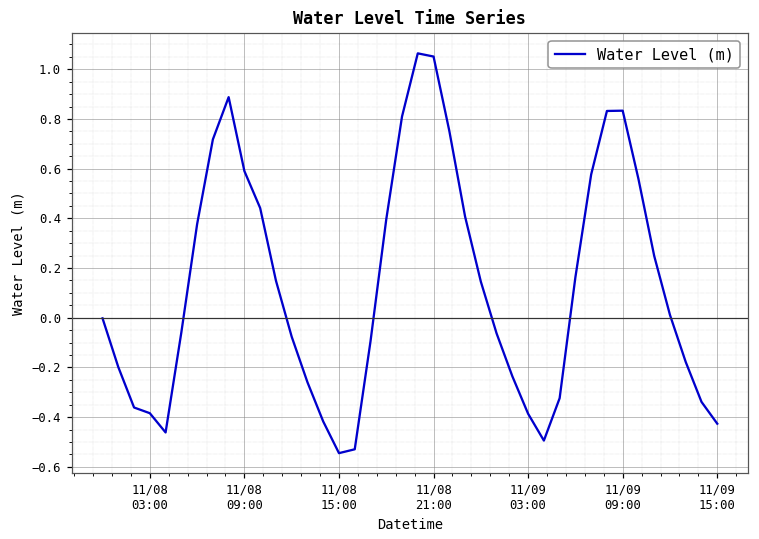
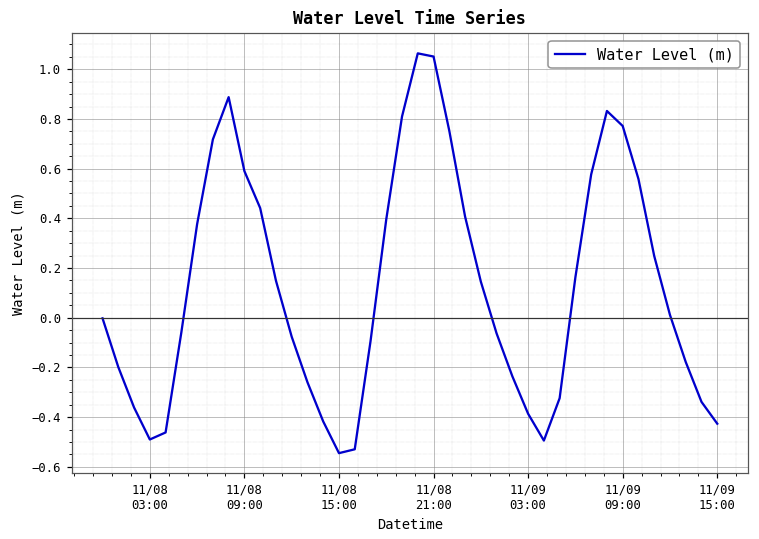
11/08 03:00: -0.38 -> -0.49
11/09 09:00: 0.83 -> 0.77
